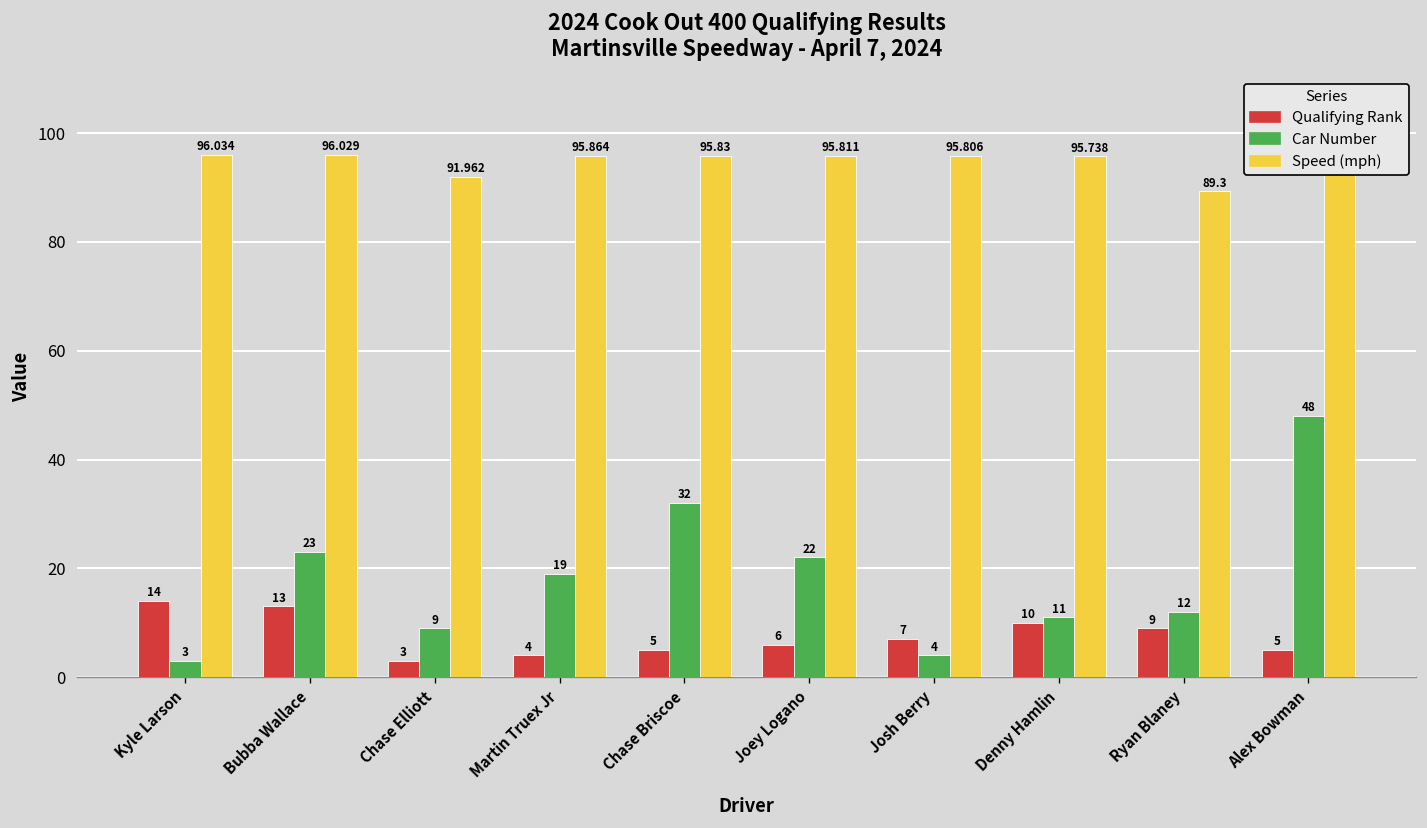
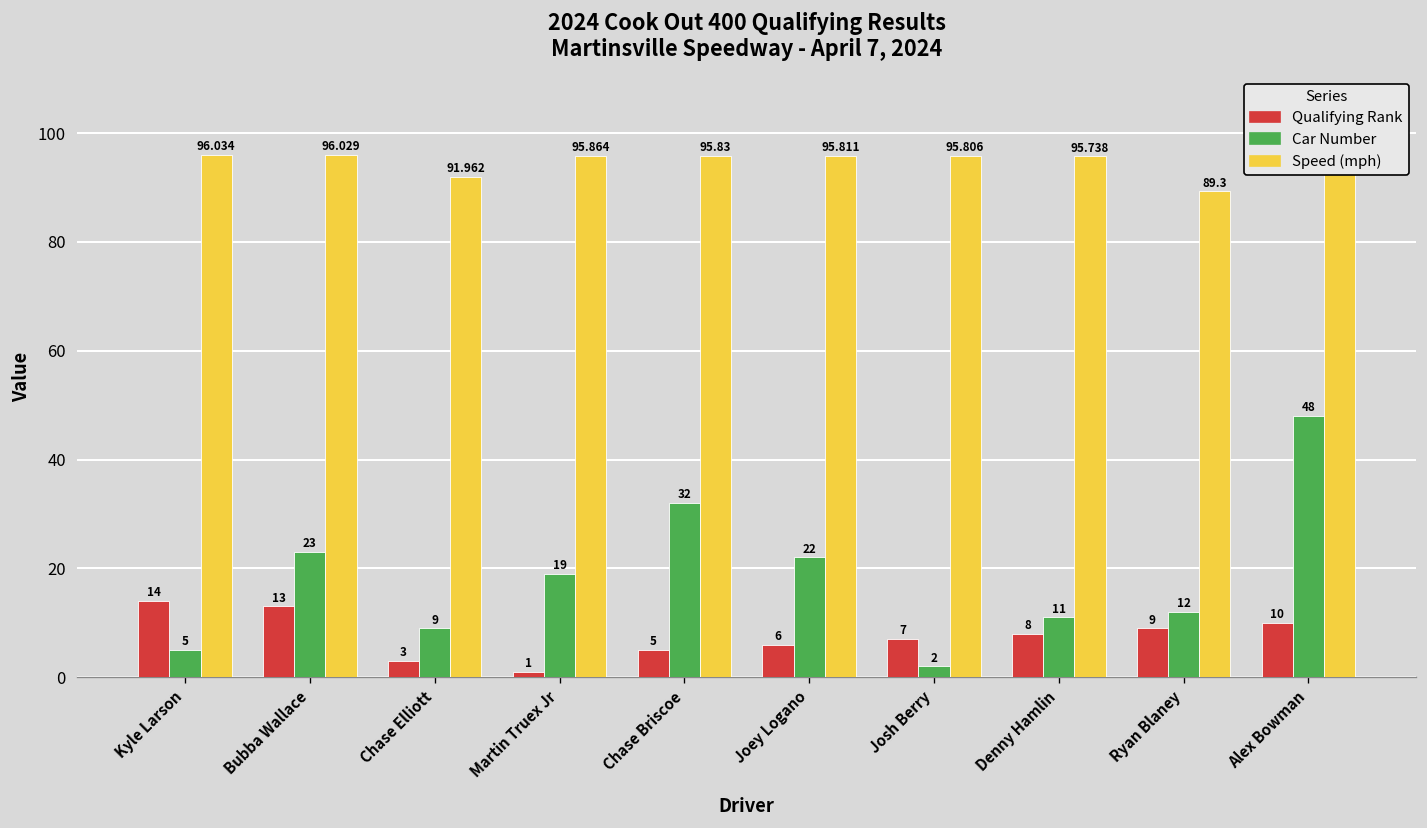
Car Number, Kyle Larson: 3 -> 5
Qualifying Rank, Martin Truex Jr: 4 -> 1
Car Number, Josh Berry: 4 -> 2
Qualifying Rank, Denny Hamlin: 10 -> 8
Qualifying Rank, Alex Bowman: 5 -> 10
